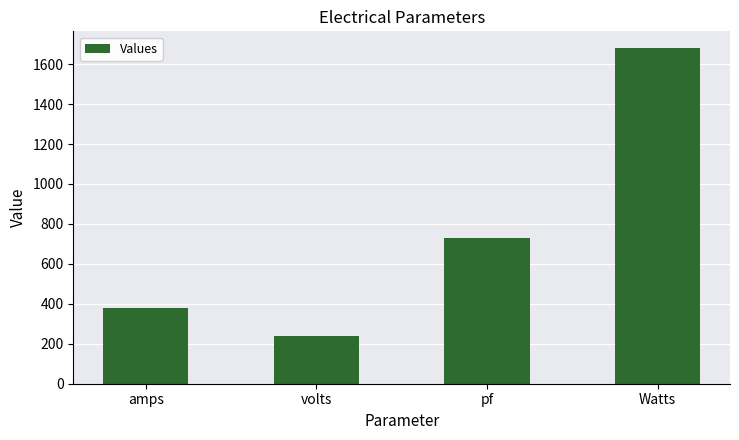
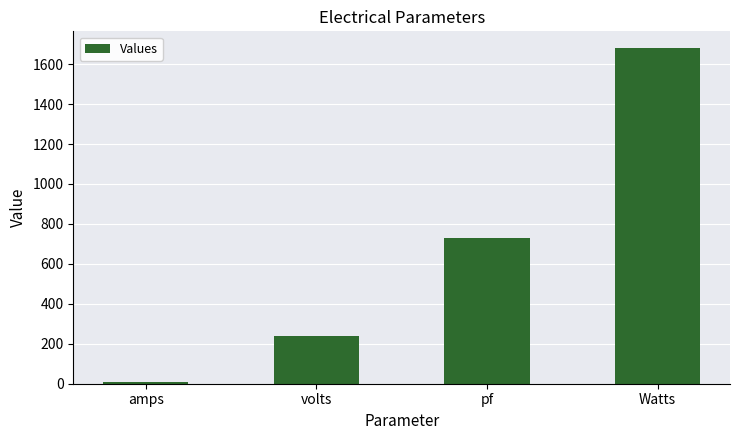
amps: 380 -> 10
